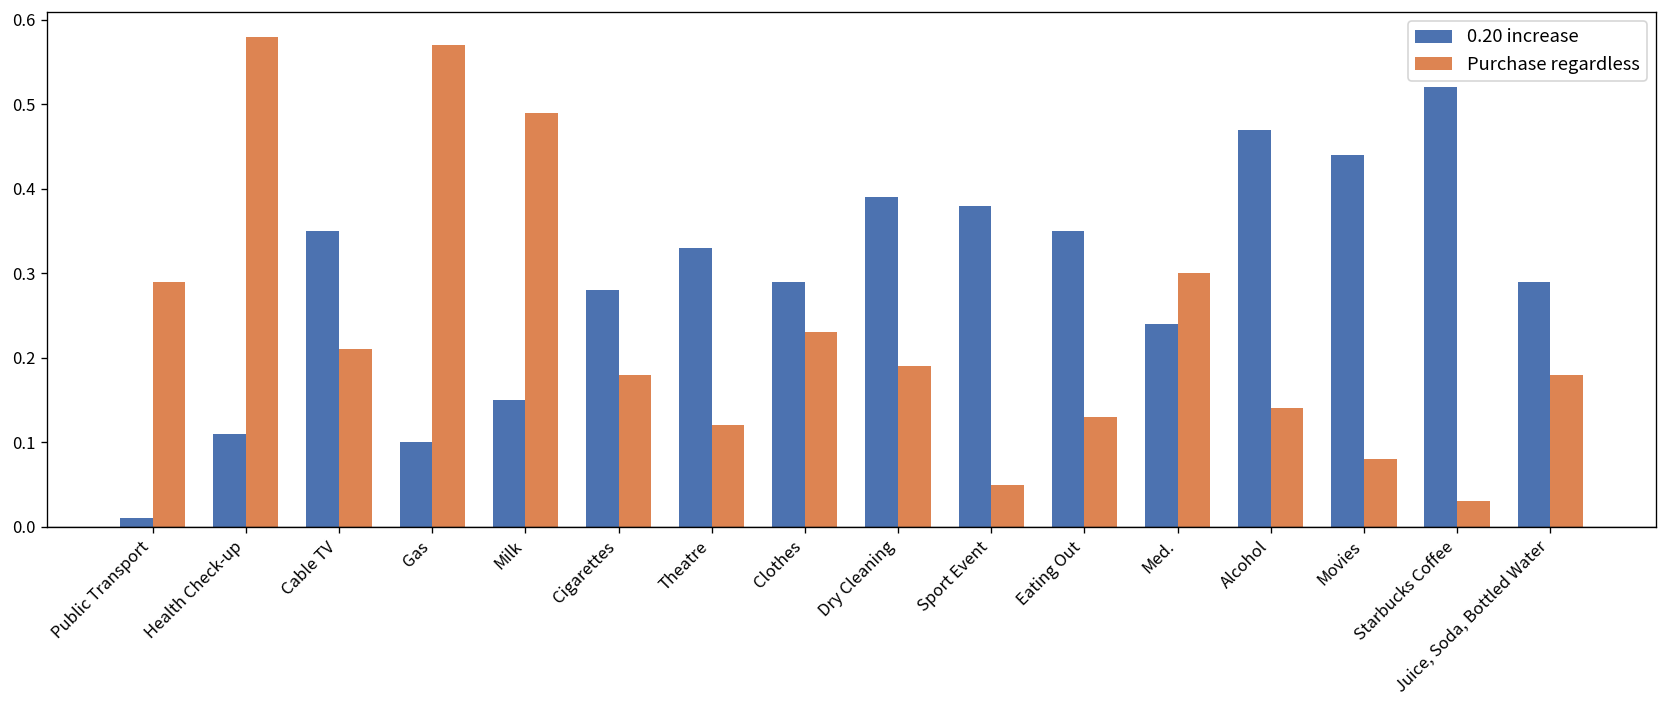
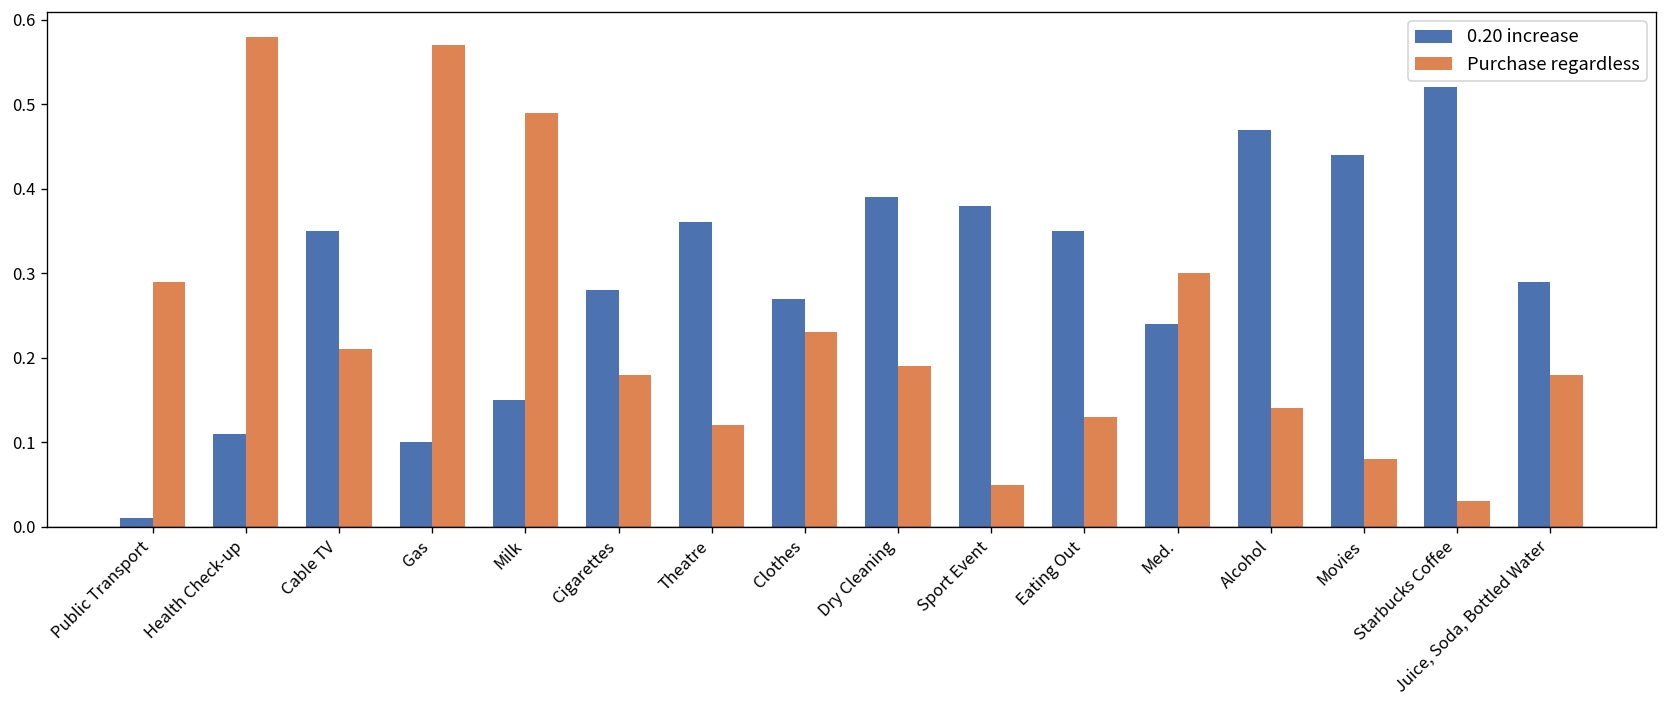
0.20 increase, Theatre: 0.33 -> 0.36
0.20 increase, Clothes: 0.29 -> 0.27
